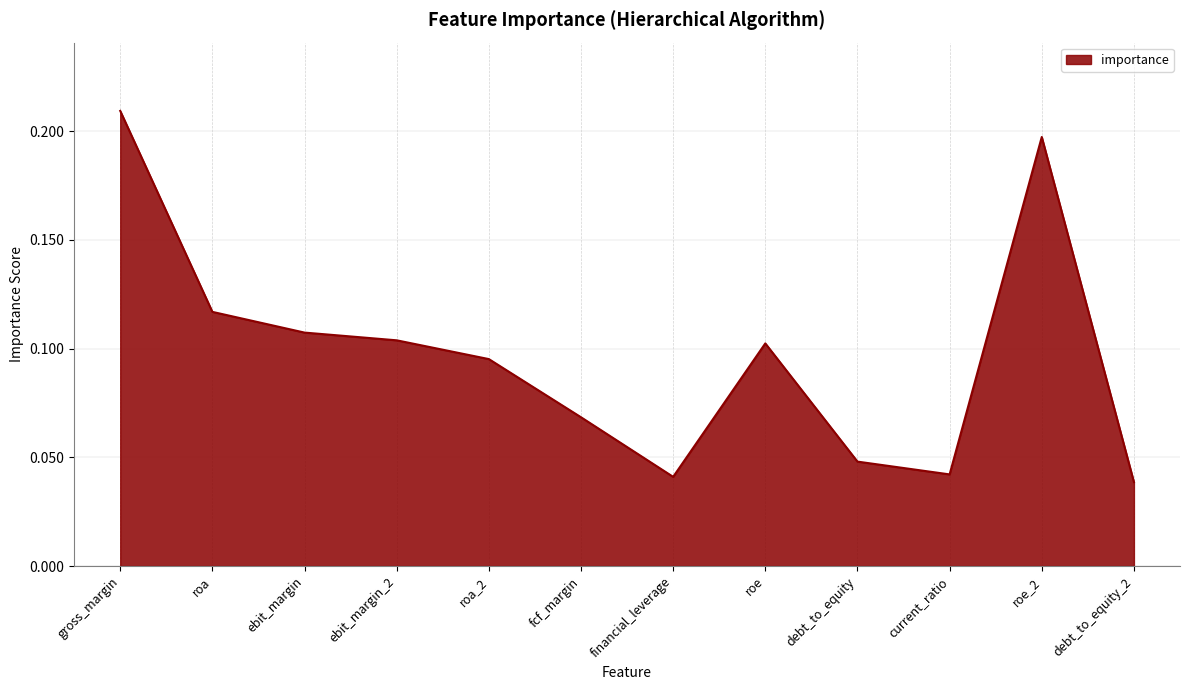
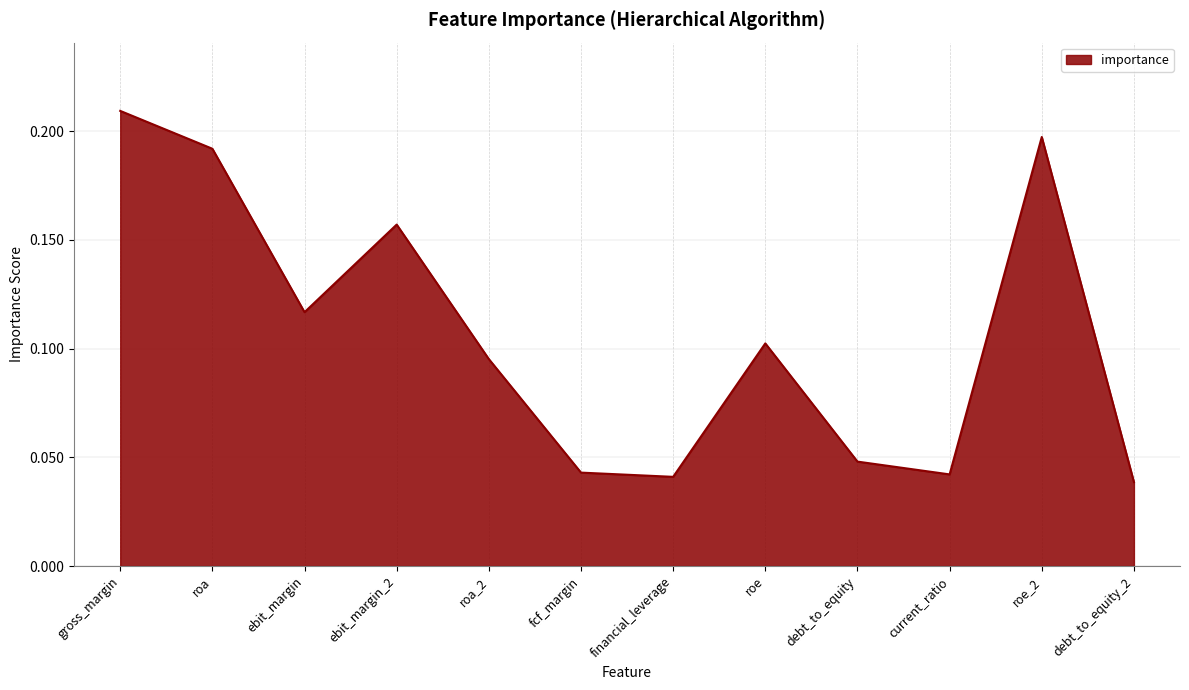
roa: 0.117 -> 0.192
ebit_margin: 0.107 -> 0.117
ebit_margin_2: 0.104 -> 0.157
fcf_margin: 0.068 -> 0.043
